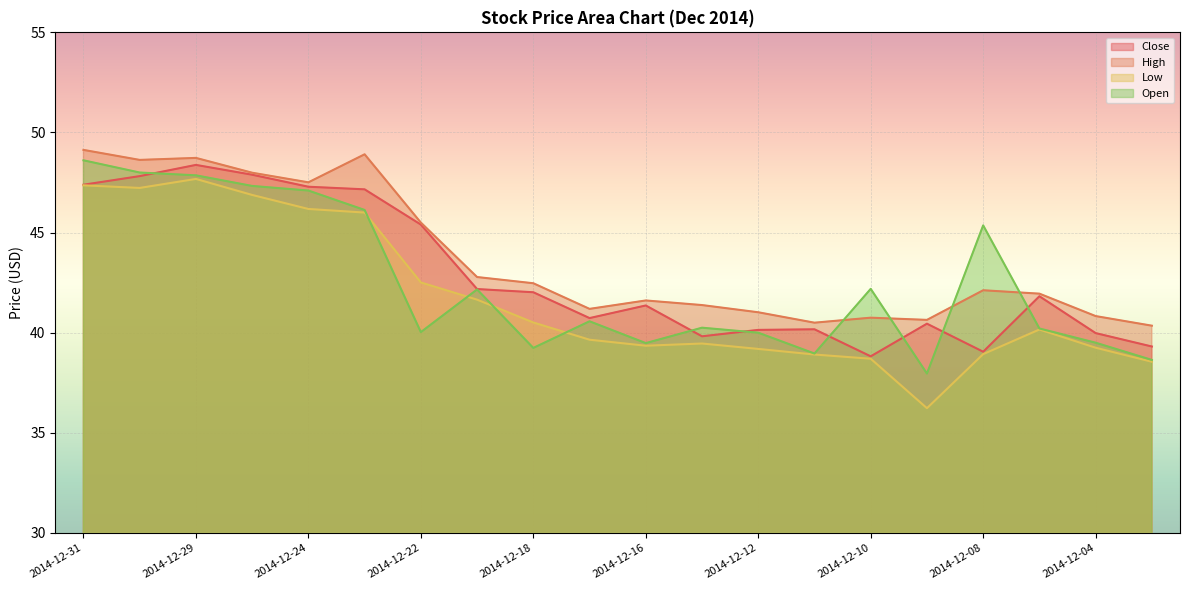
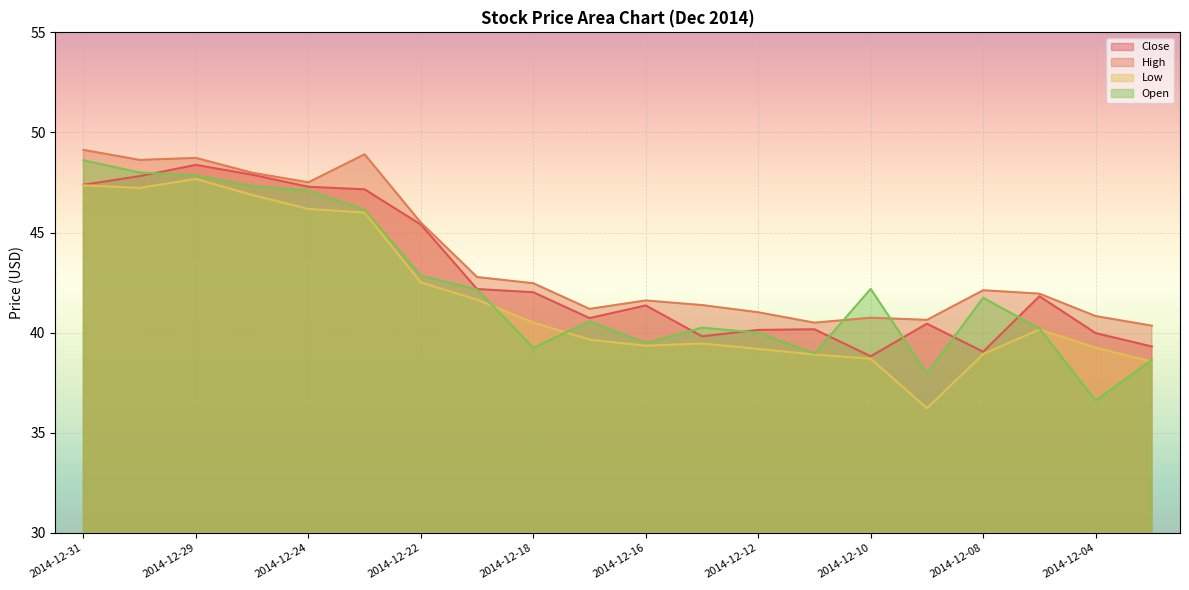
Open, 2014-12-22: 40.0 -> 42.9
Open, 2014-12-08: 45.4 -> 41.7
Open, 2014-12-04: 39.5 -> 36.6
